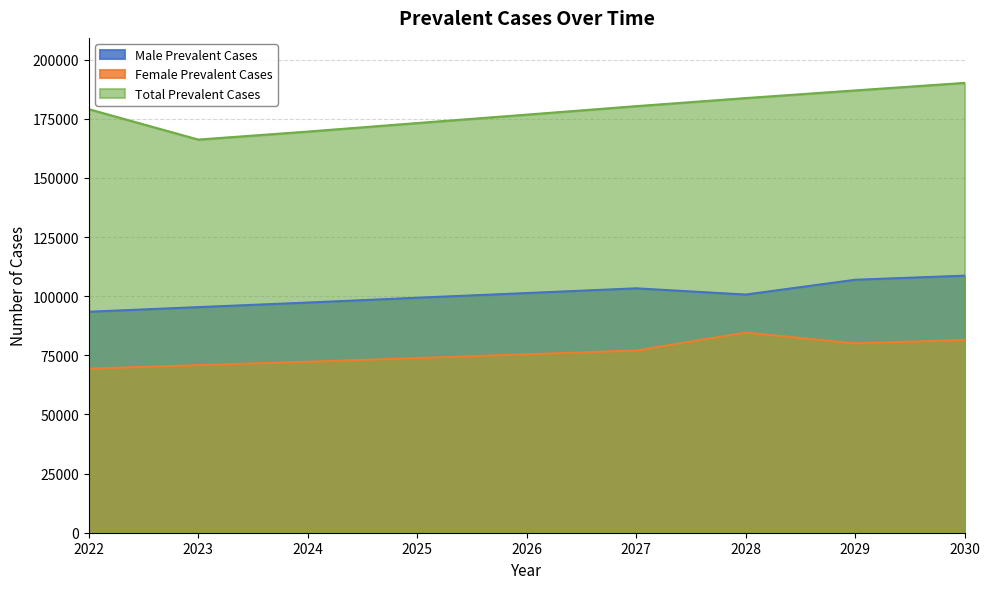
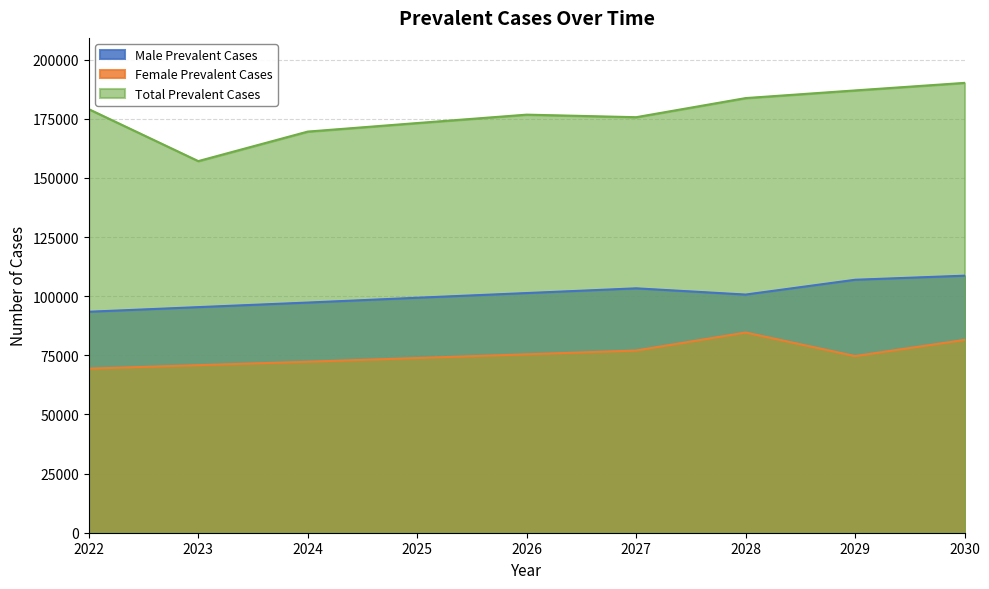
Total Prevalent Cases, 2023: 166000 -> 157000
Total Prevalent Cases, 2027: 180000 -> 176000
Female Prevalent Cases, 2029: 80000 -> 75000
